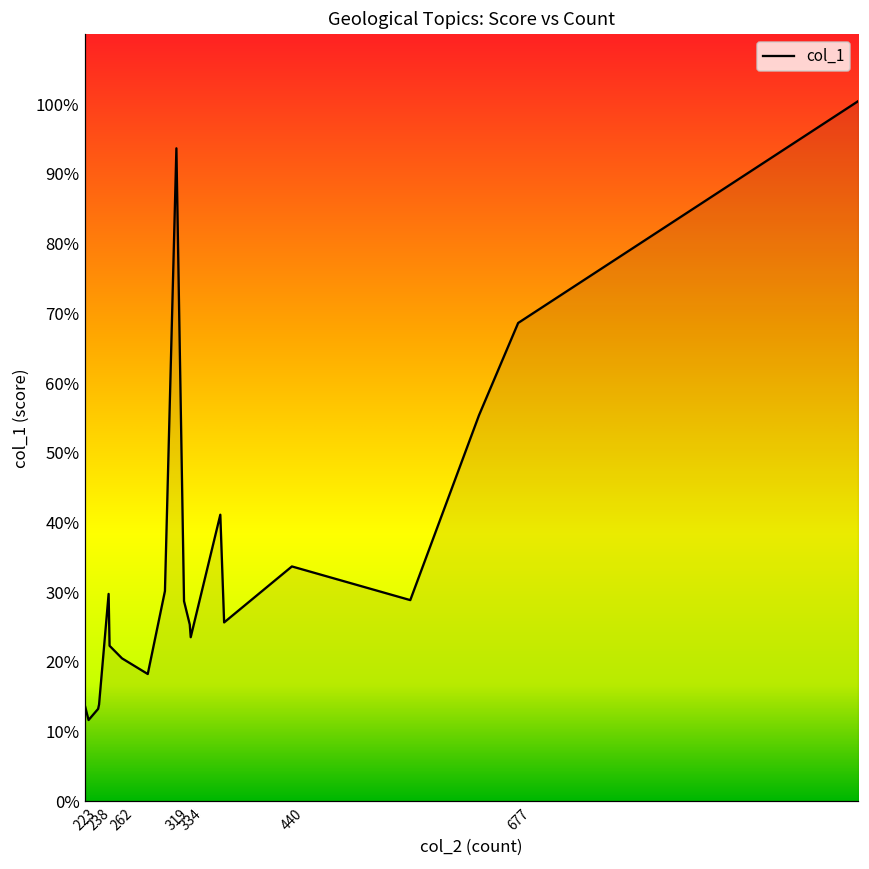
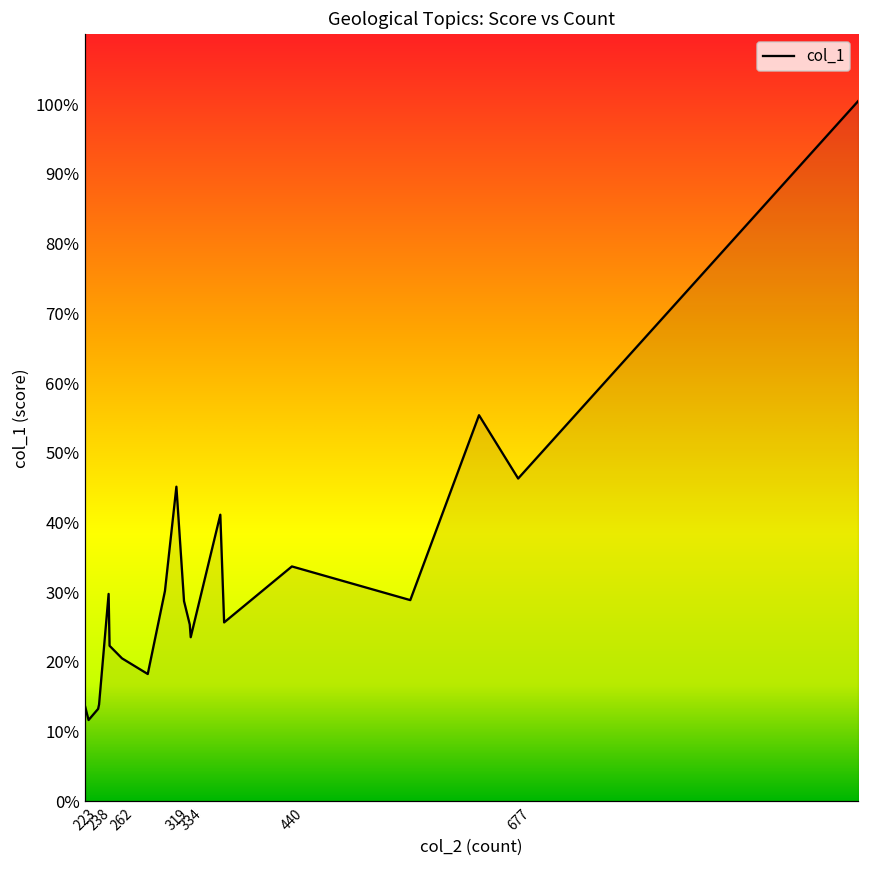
319: 94% -> 45%
677: 69% -> 46%
